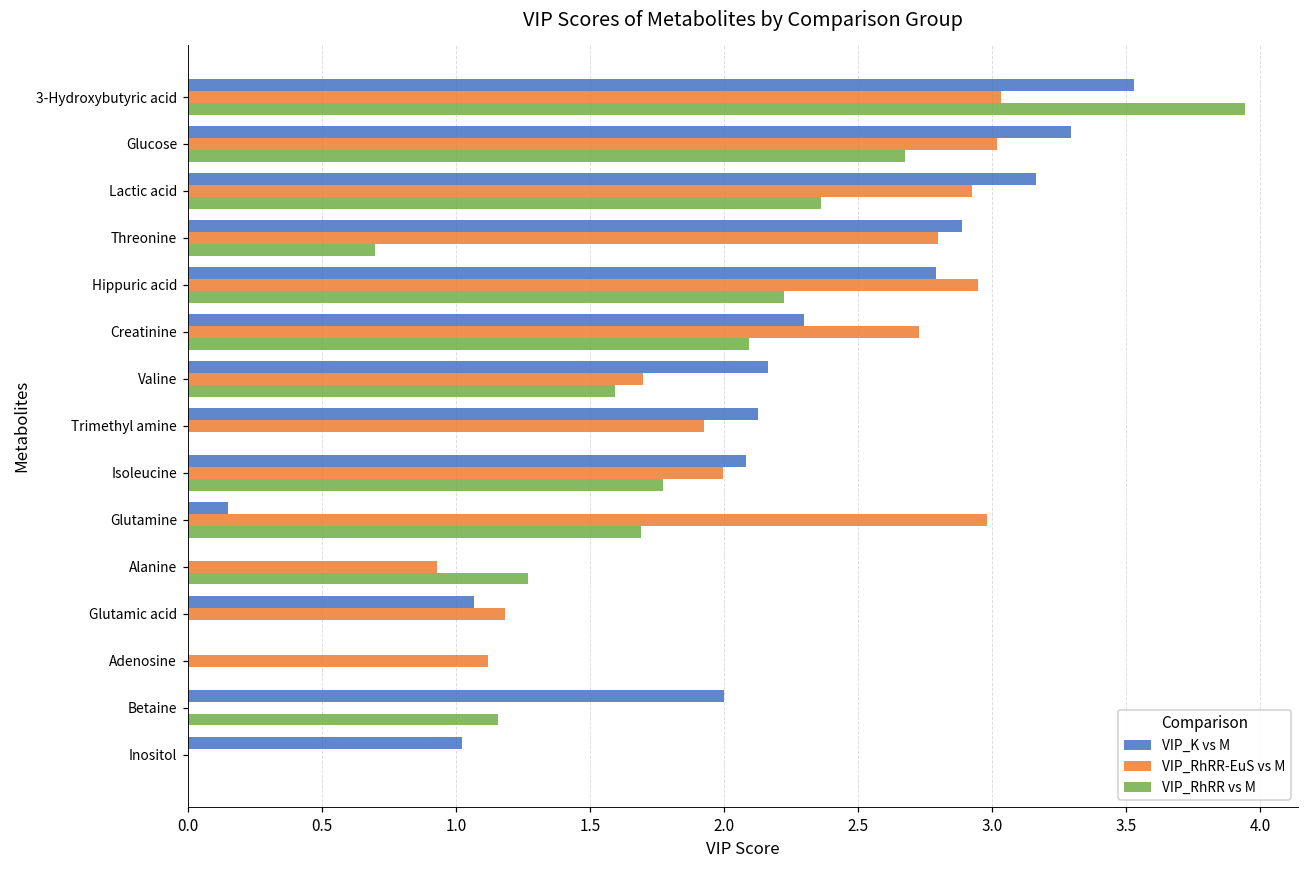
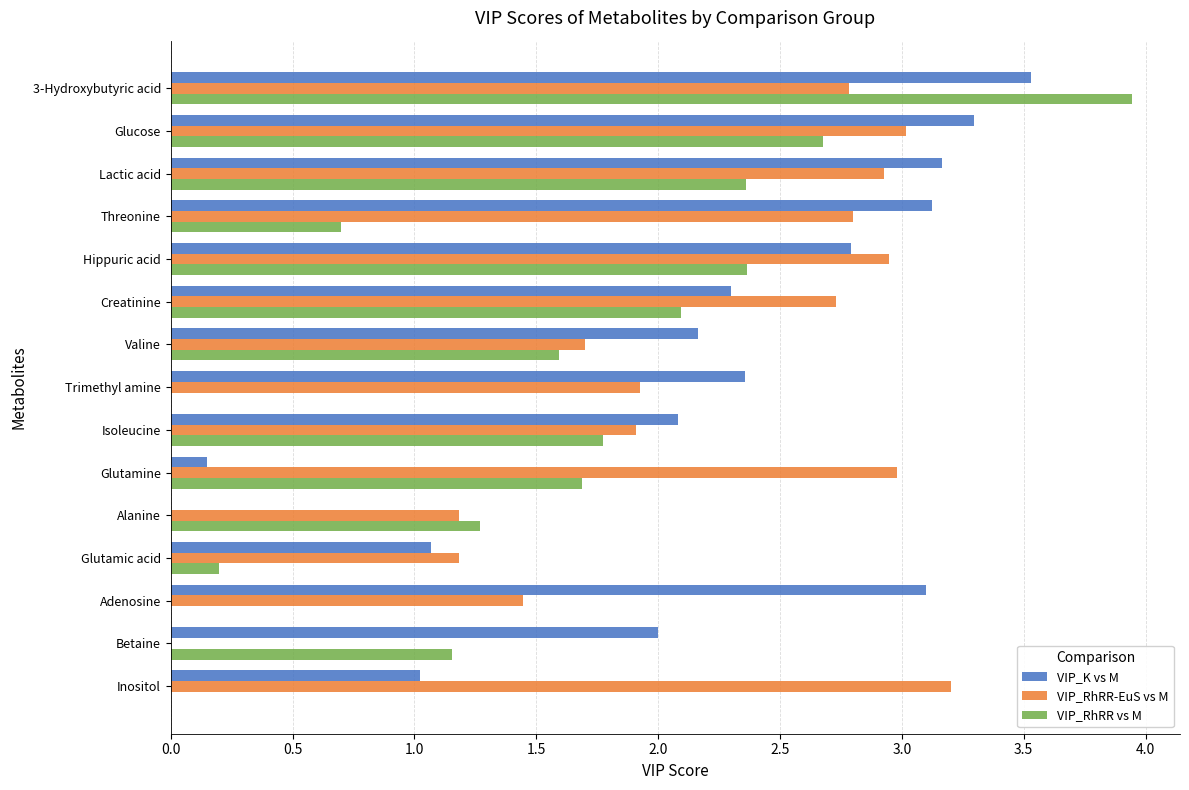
VIP_RhRR-EuS vs M, 3-Hydroxybutyric acid: 3.04 -> 2.78
VIP_K vs M, Threonine: 2.89 -> 3.12
VIP_RhRR vs M, Hippuric acid: 2.23 -> 2.36
VIP_K vs M, Trimethyl amine: 2.13 -> 2.36
VIP_RhRR-EuS vs M, Isoleucine: 2.00 -> 1.91
VIP_RhRR-EuS vs M, Alanine: 0.93 -> 1.19
VIP_RhRR vs M, Glutamic acid: 0.0 -> 0.2
VIP_K vs M, Adenosine: 0.0 -> 3.1
VIP_RhRR-EuS vs M, Adenosine: 1.12 -> 1.45
VIP_RhRR-EuS vs M, Inositol: 0.0 -> 3.2
